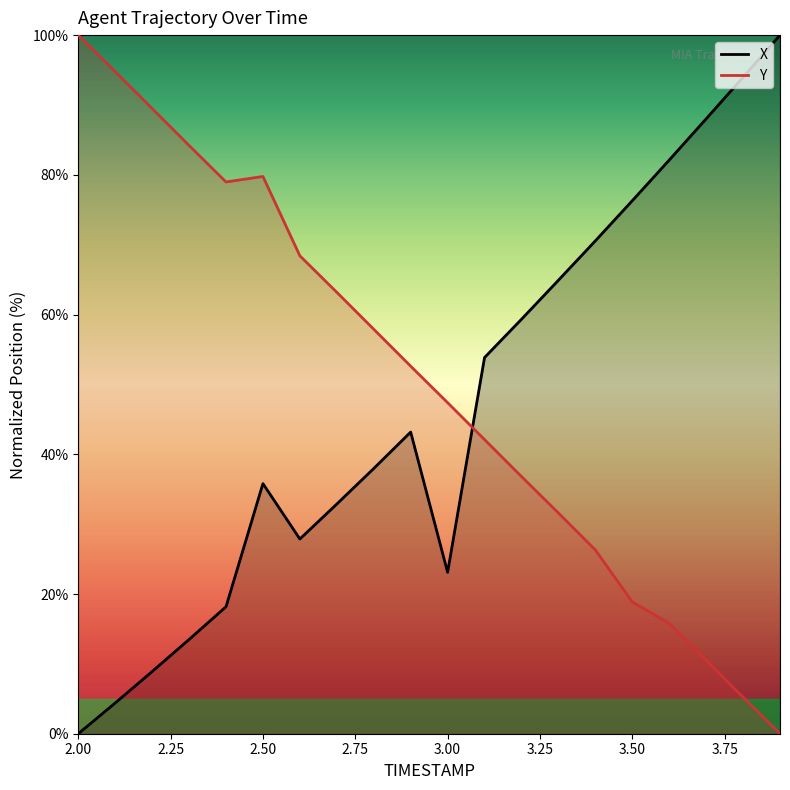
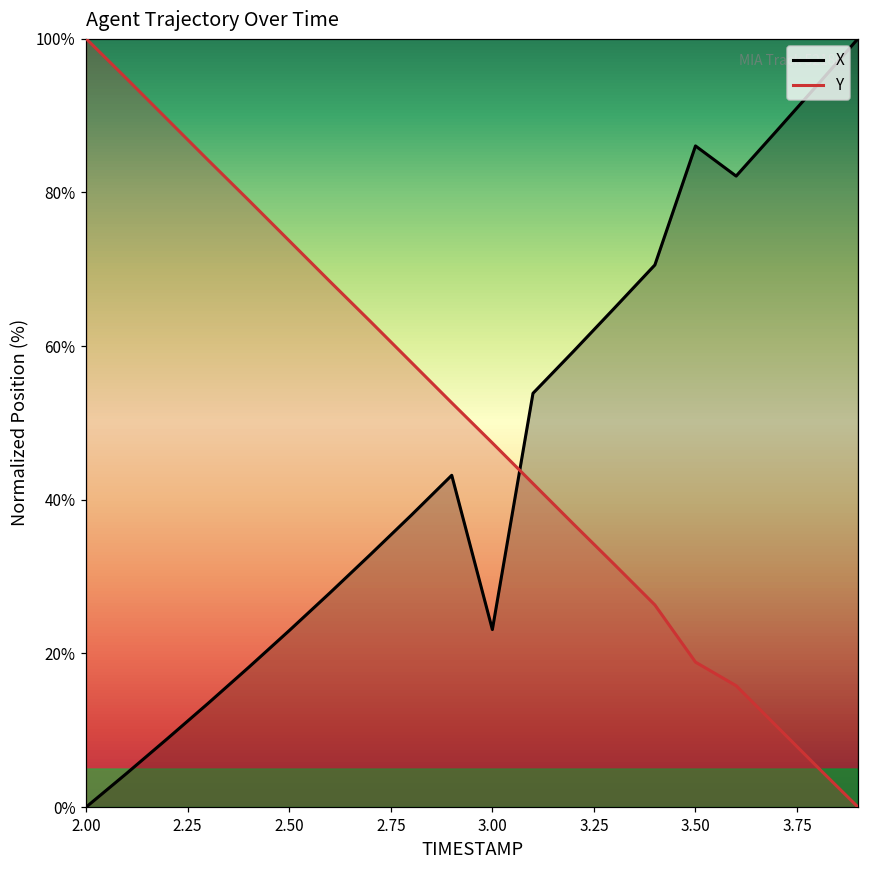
X, 2.50: 36% -> 23%
Y, 2.50: 80% -> 74%
X, 3.50: 76% -> 86%
